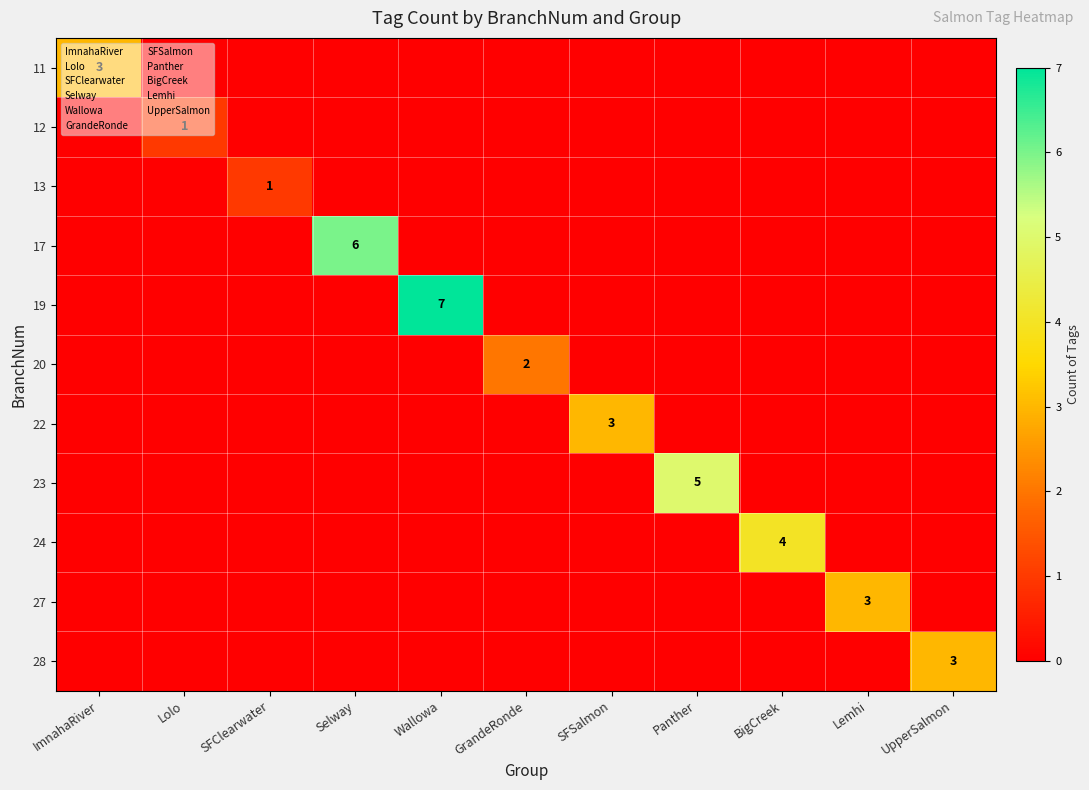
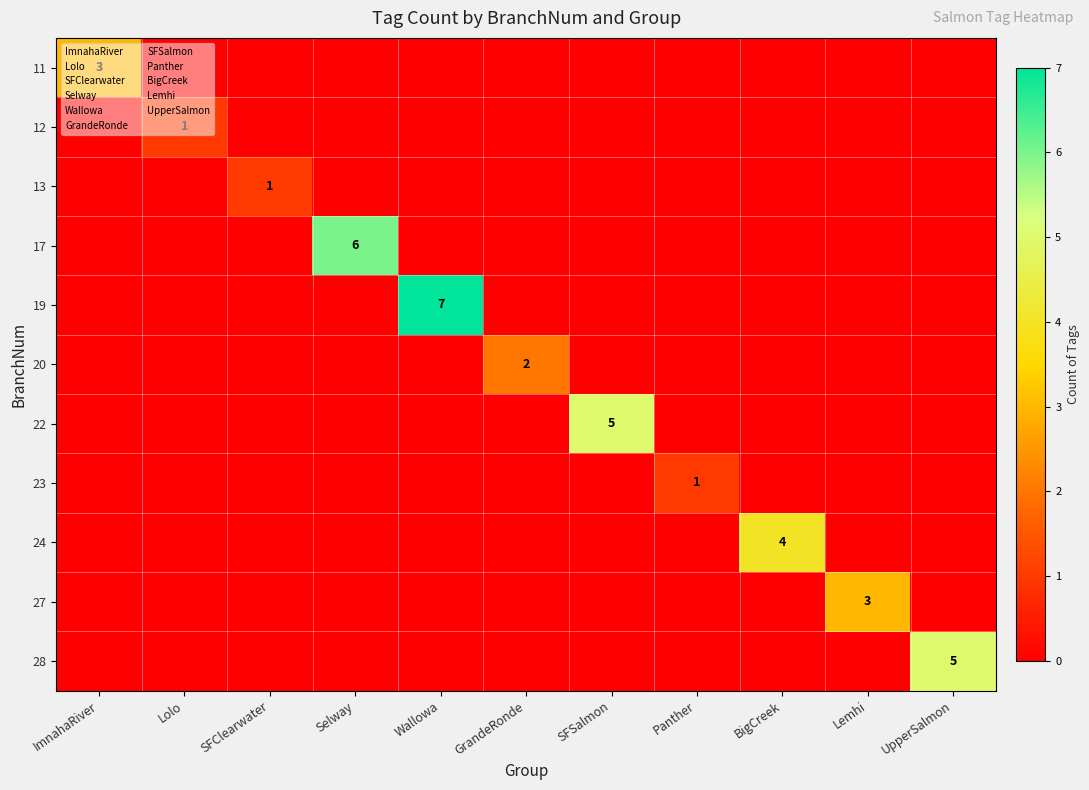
22, SFSalmon: 3 -> 5
23, Panther: 5 -> 1
28, UpperSalmon: 3 -> 5
